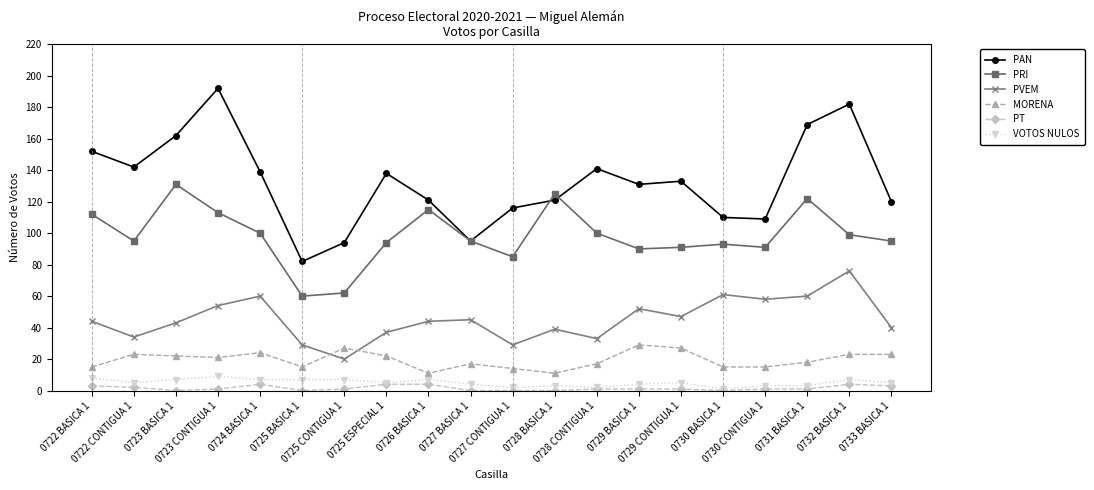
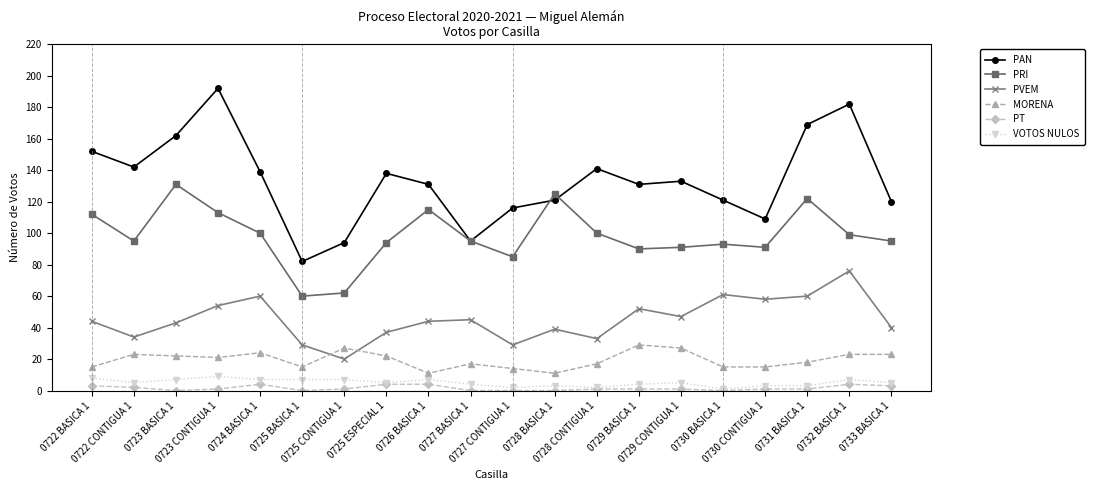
PAN, 0726 BASICA 1: 121 -> 131
PAN, 0730 BASICA 1: 110 -> 121
